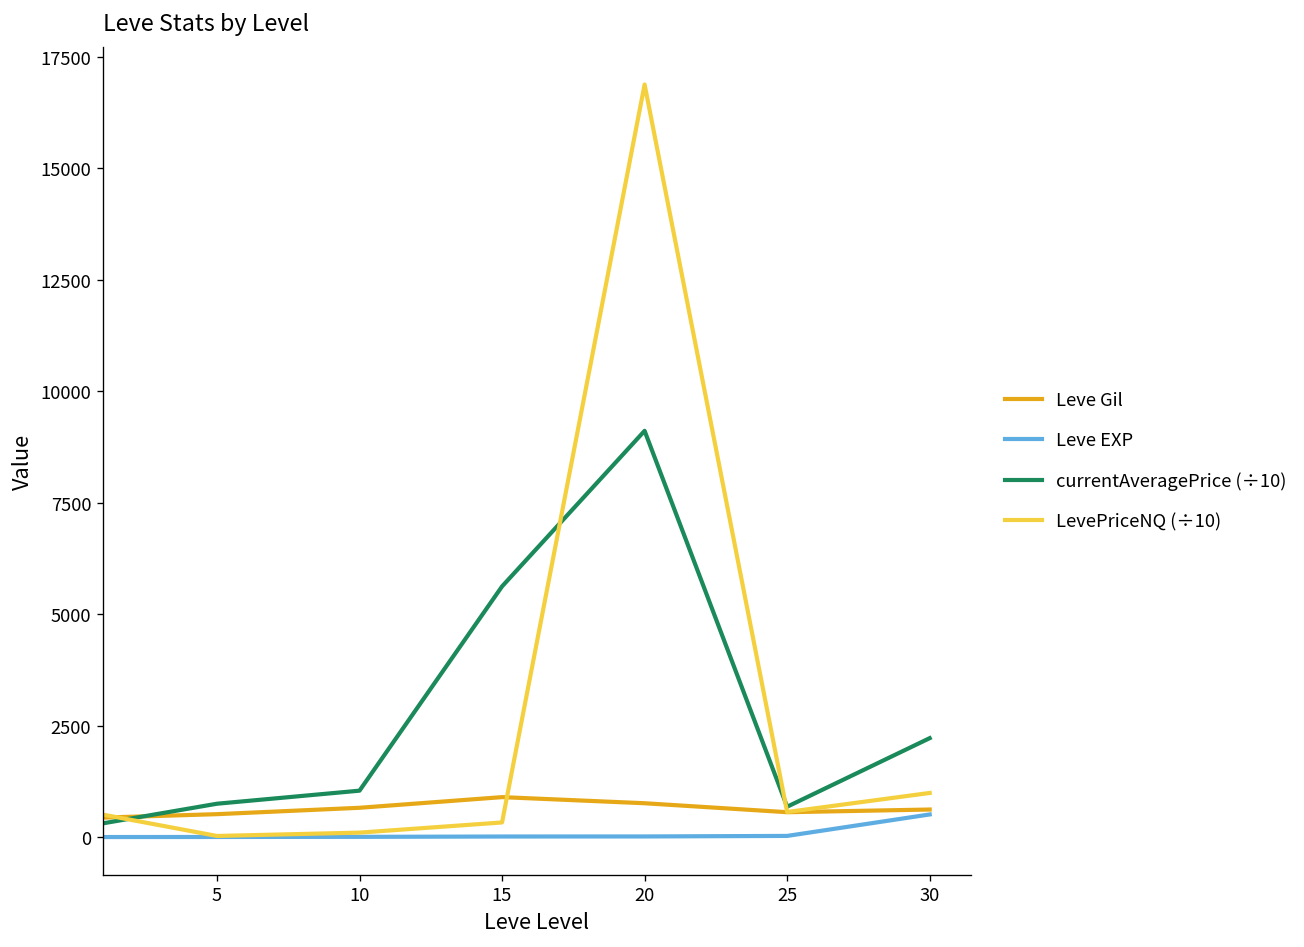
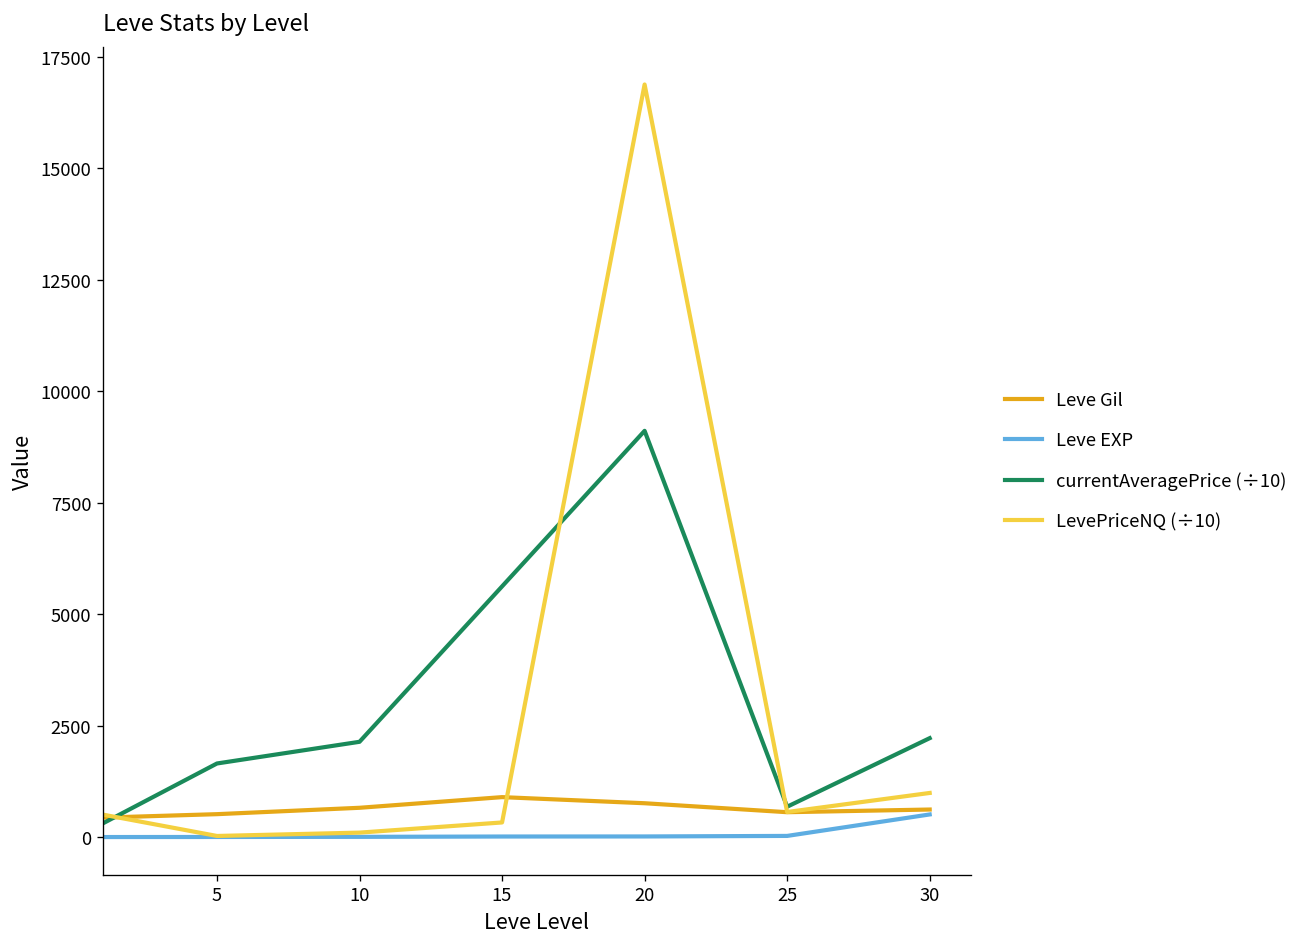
currentAveragePrice (÷10), 5: 700 -> 1700
currentAveragePrice (÷10), 10: 1000 -> 2100
